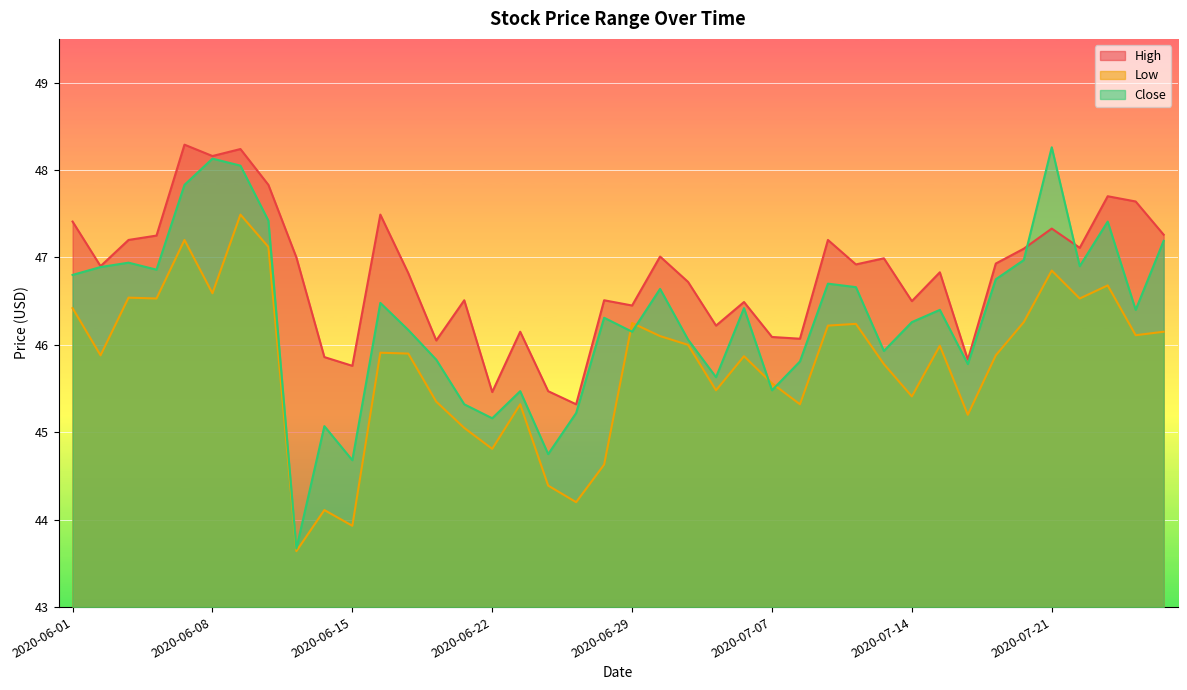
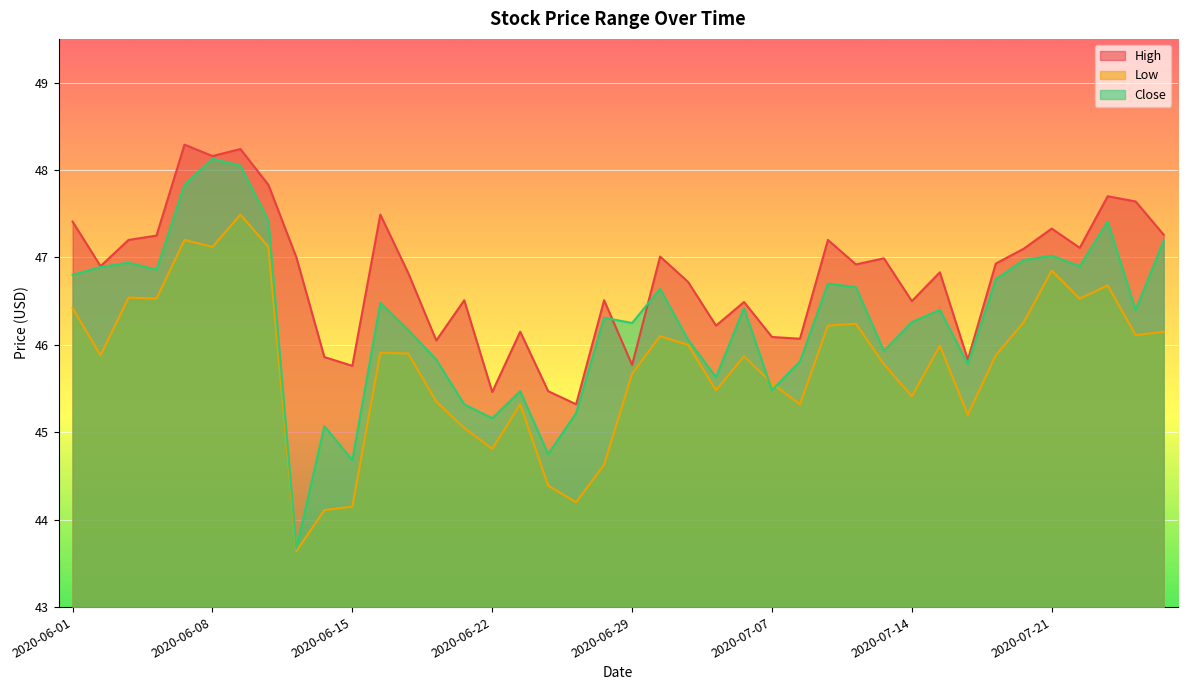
Low, 2020-06-08: 46.6 -> 47.1
Low, 2020-06-15: 43.9 -> 44.2
High, 2020-06-29: 46.5 -> 45.8
Low, 2020-06-29: 46.3 -> 45.7
Close, 2020-06-29: 46.2 -> 46.3
Close, 2020-07-21: 48.3 -> 47.0
